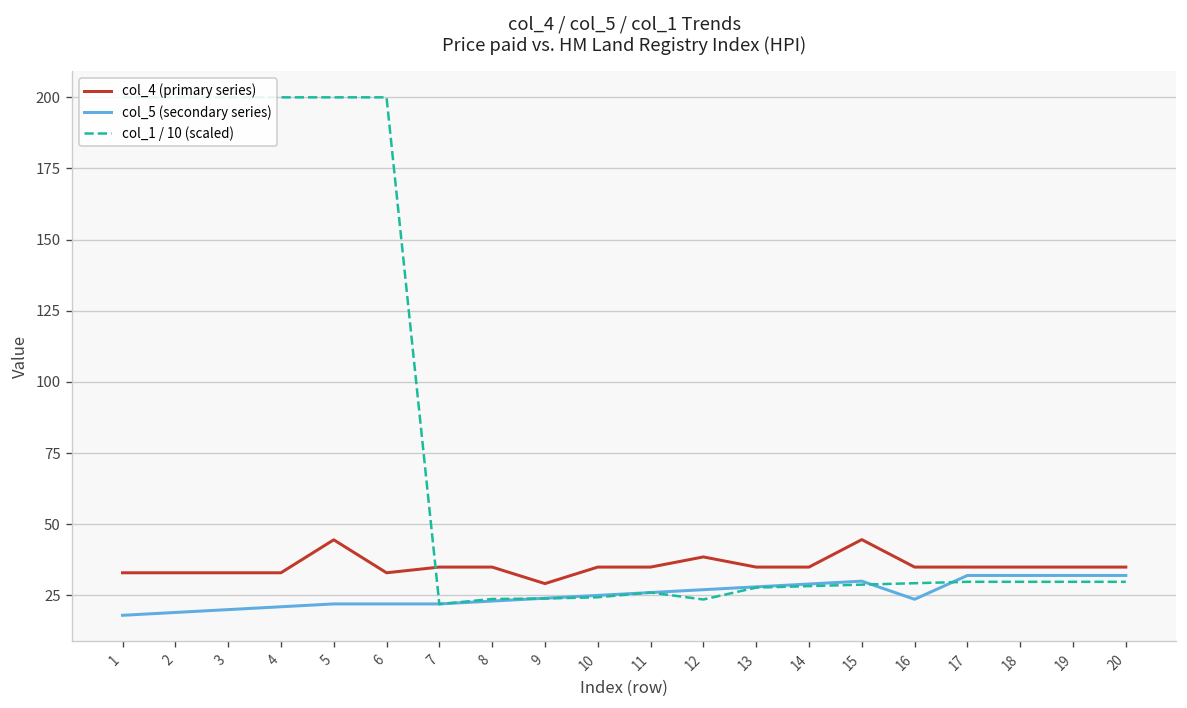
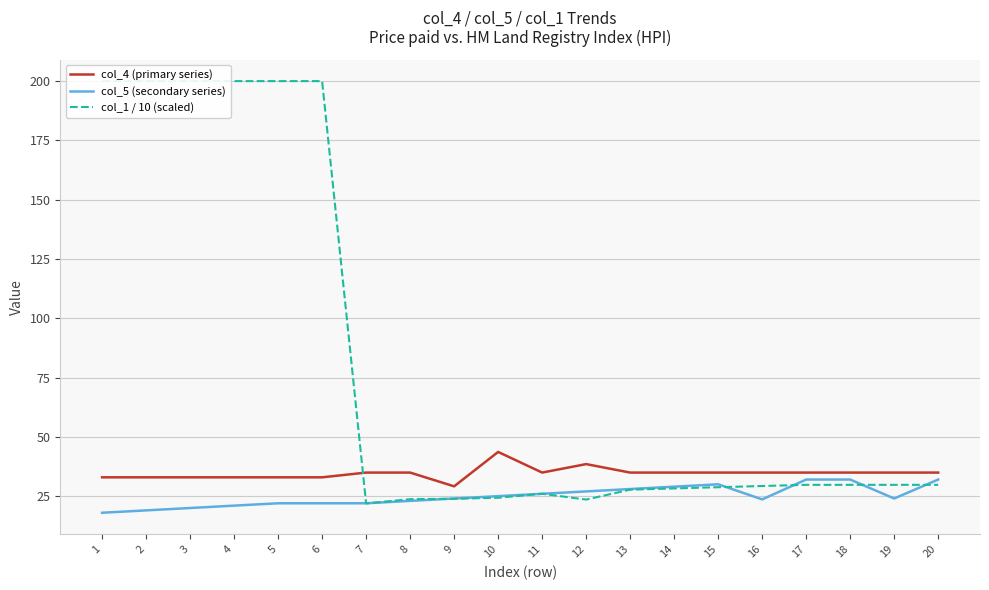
col_4 (primary series), 5: 45 -> 33
col_4 (primary series), 10: 35 -> 44
col_4 (primary series), 15: 45 -> 35
col_5 (secondary series), 19: 32 -> 24
